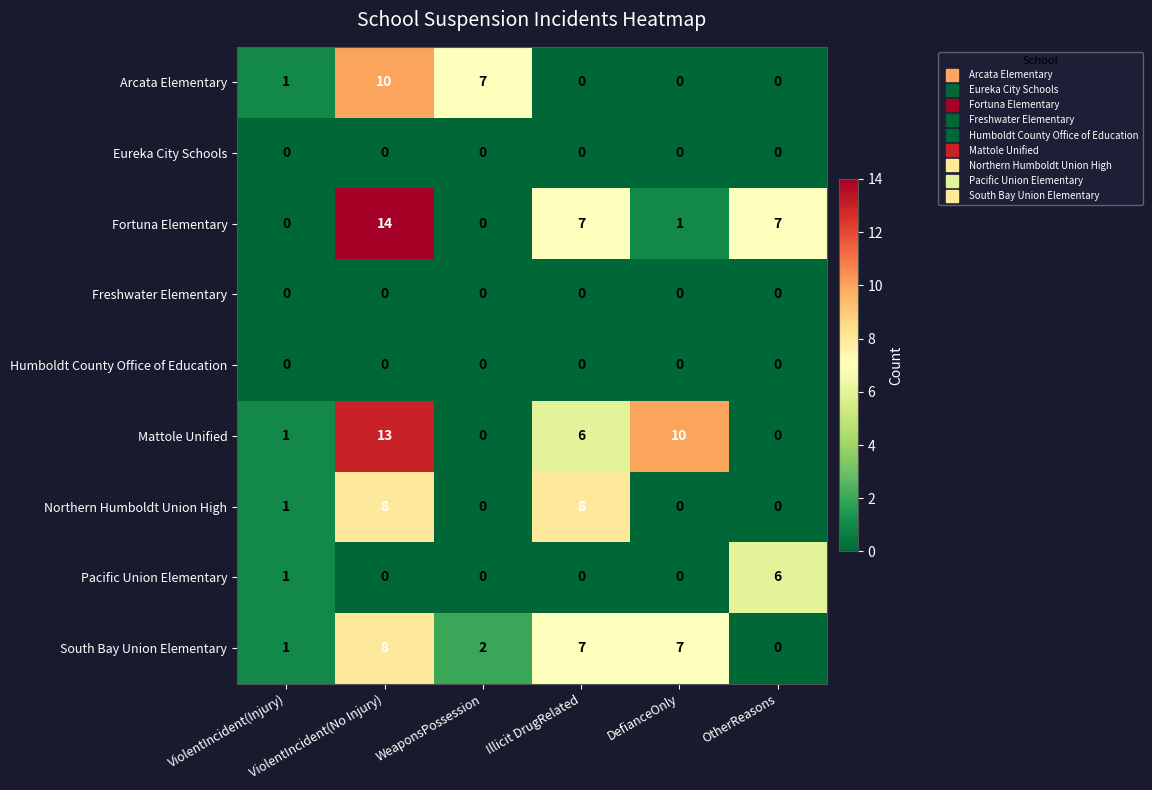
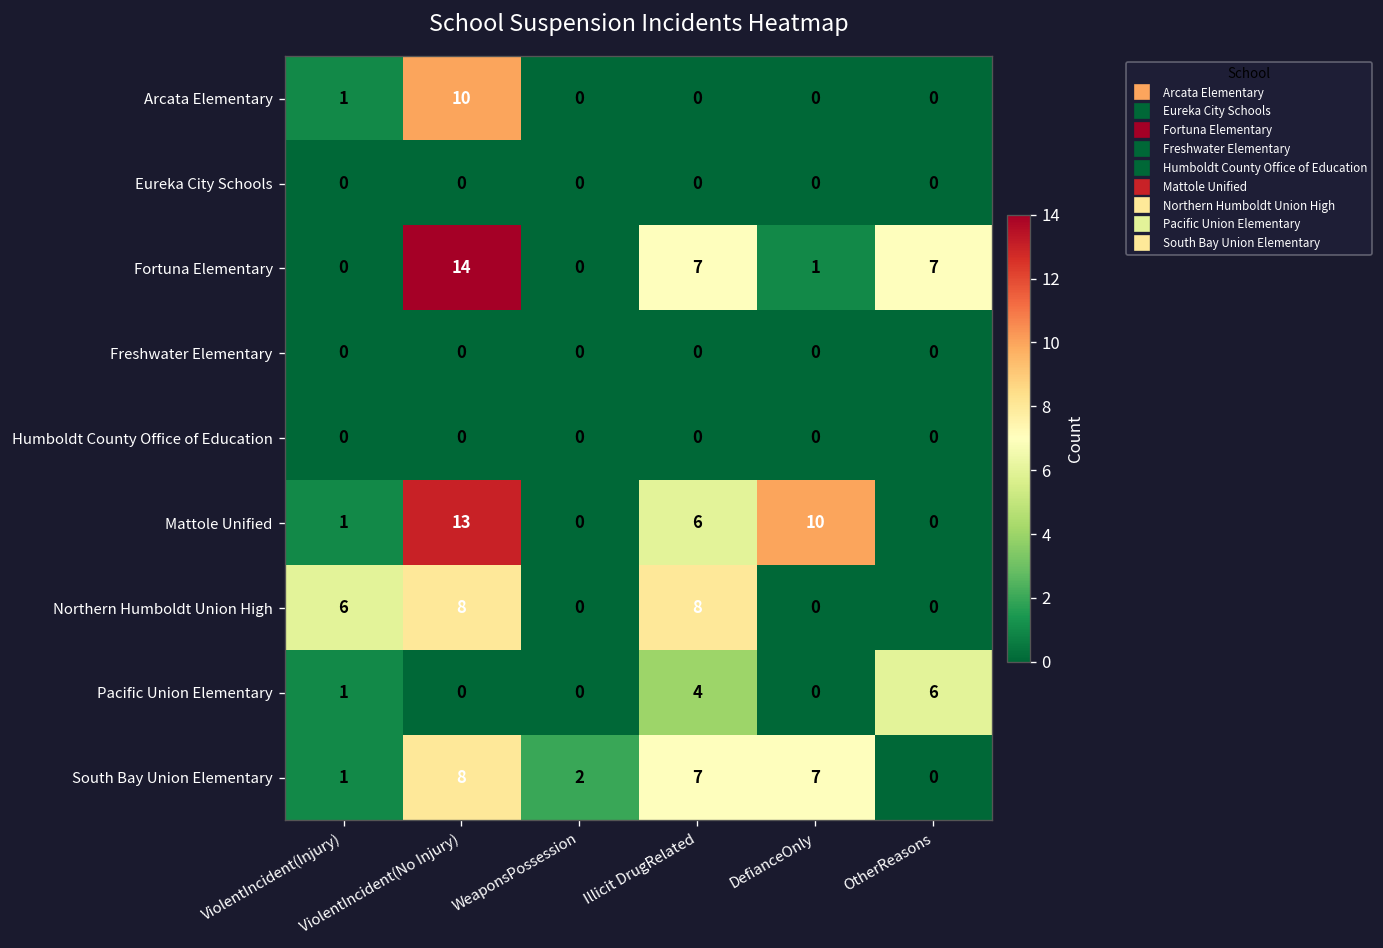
Arcata Elementary, WeaponsPossession: 7 -> 0
Northern Humboldt Union High, ViolentIncident(Injury): 1 -> 6
Pacific Union Elementary, Illicit DrugRelated: 0 -> 4
